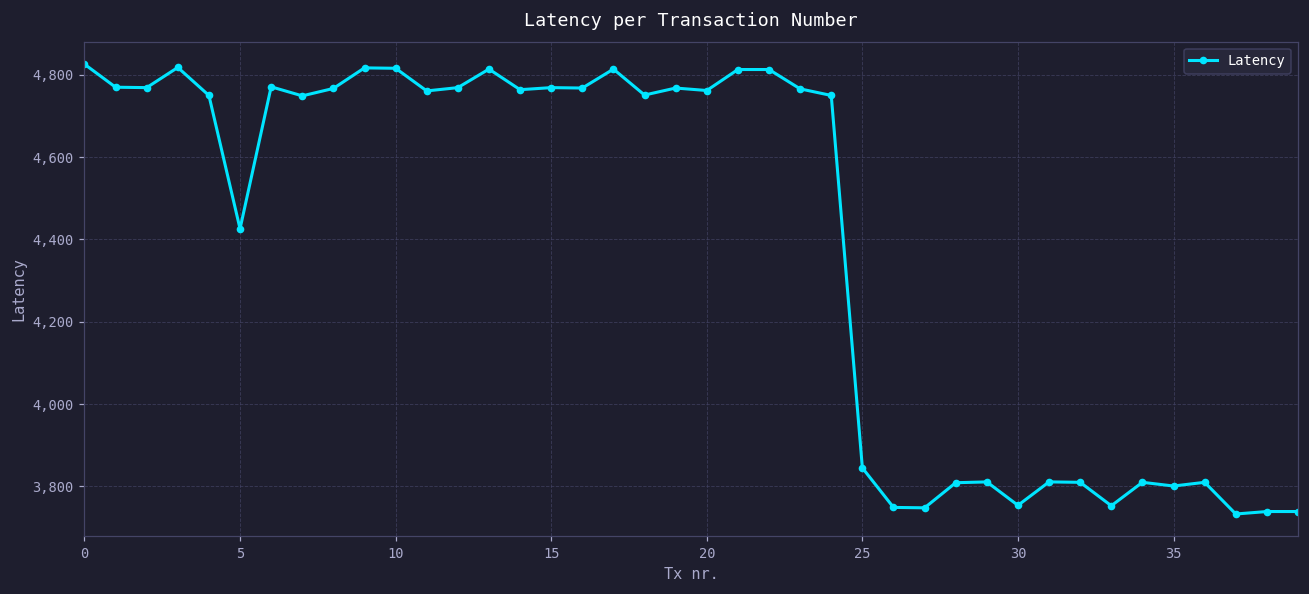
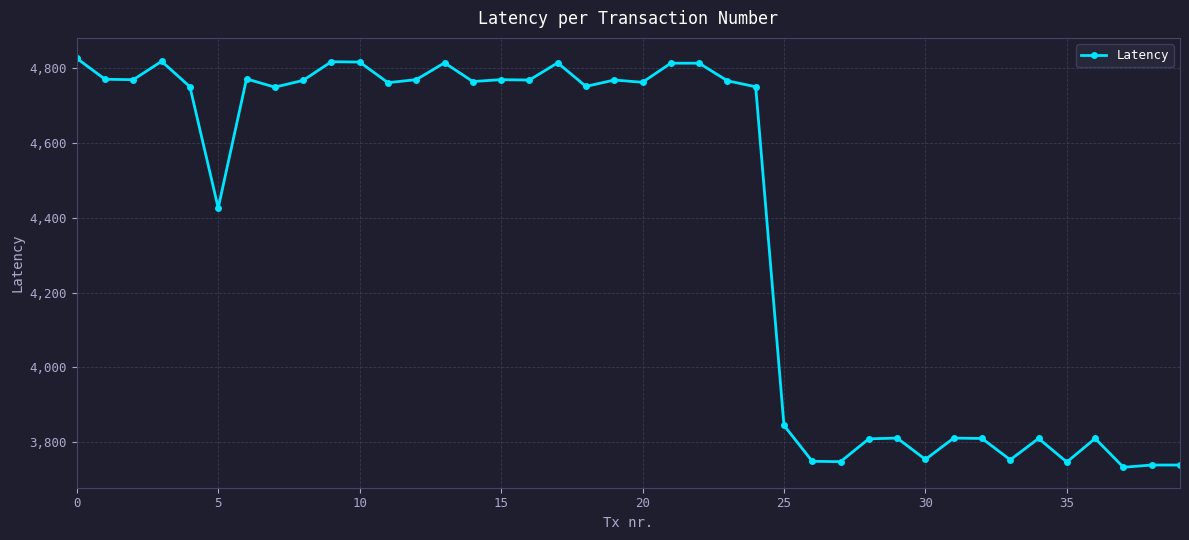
35: 3,800 -> 3,750
